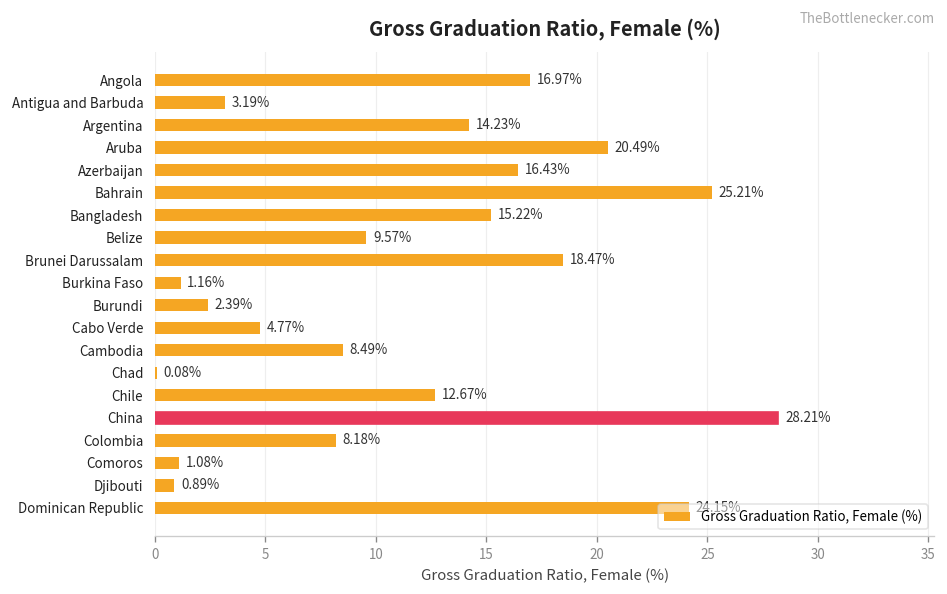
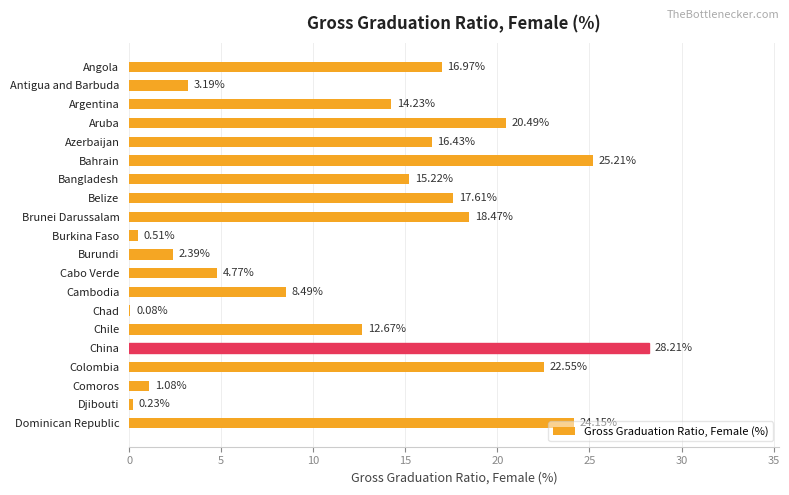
Belize: 9.57% -> 17.61%
Burkina Faso: 1.16% -> 0.51%
Colombia: 8.18% -> 22.55%
Djibouti: 0.89% -> 0.23%
